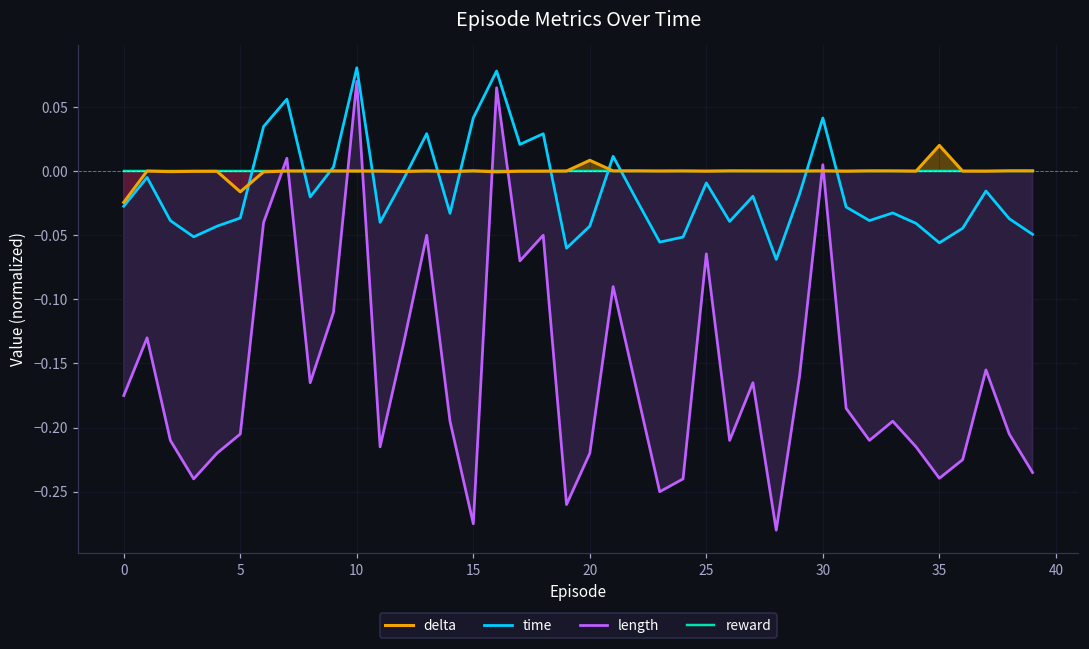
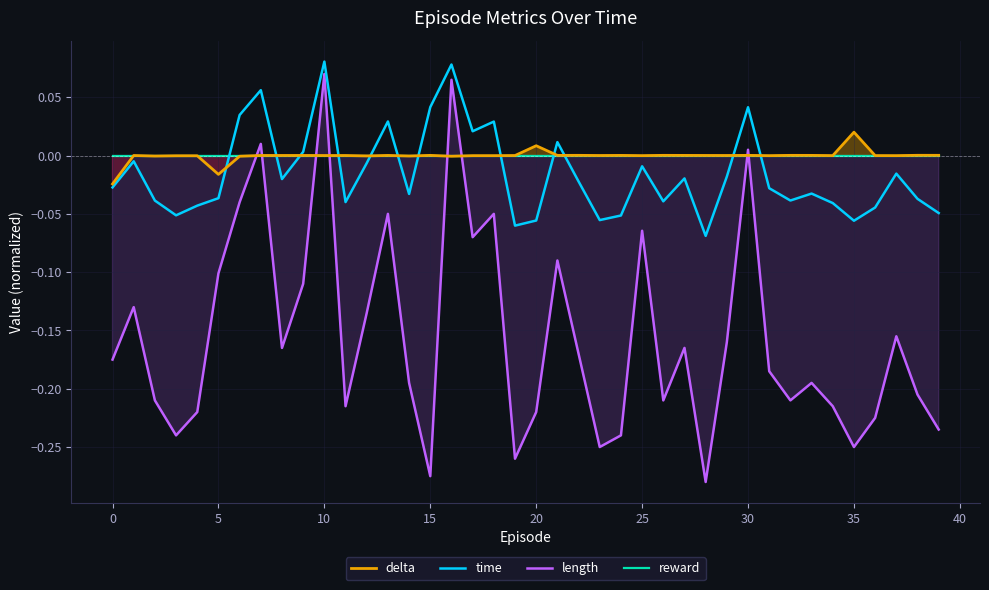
length, 5: -0.205 -> -0.101
time, 20: -0.043 -> -0.056
length, 35: -0.240 -> -0.250
